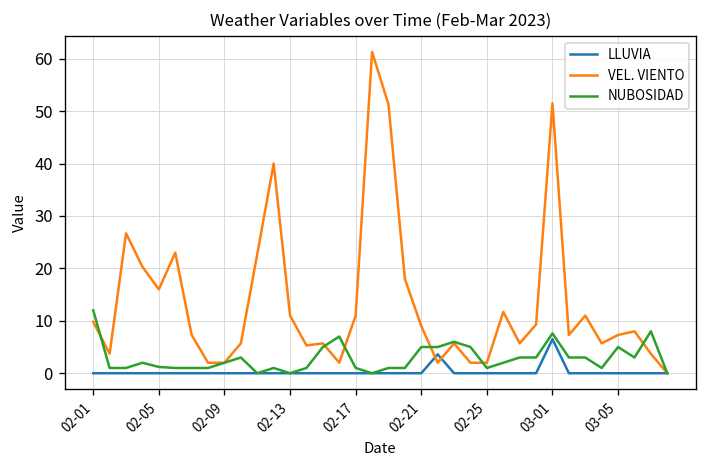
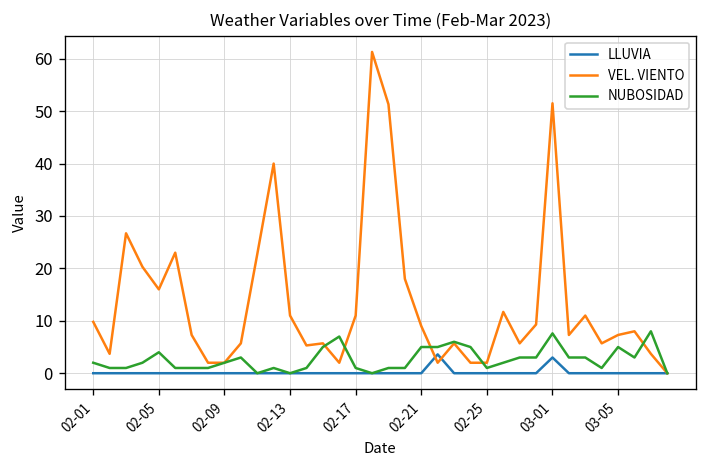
NUBOSIDAD, 02-01: 12 -> 2
NUBOSIDAD, 02-05: 1 -> 4
LLUVIA, 03-01: 7 -> 3
